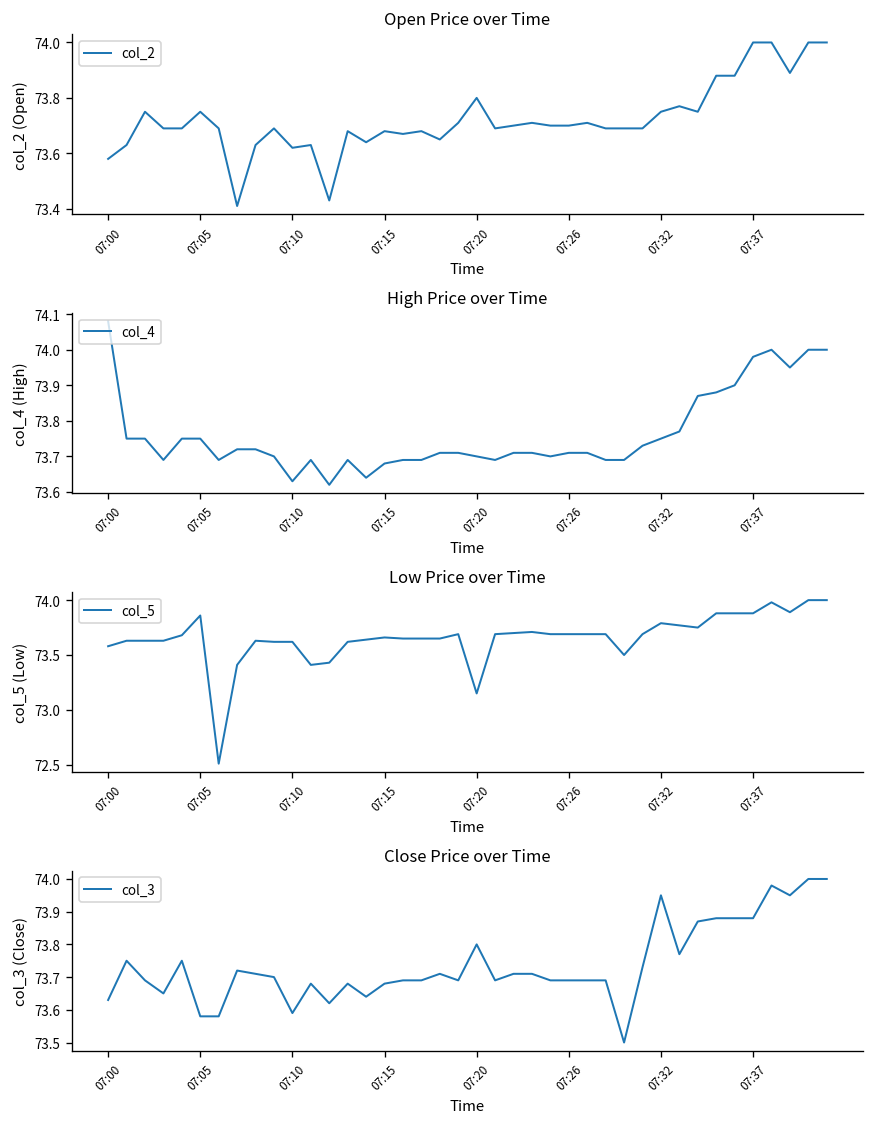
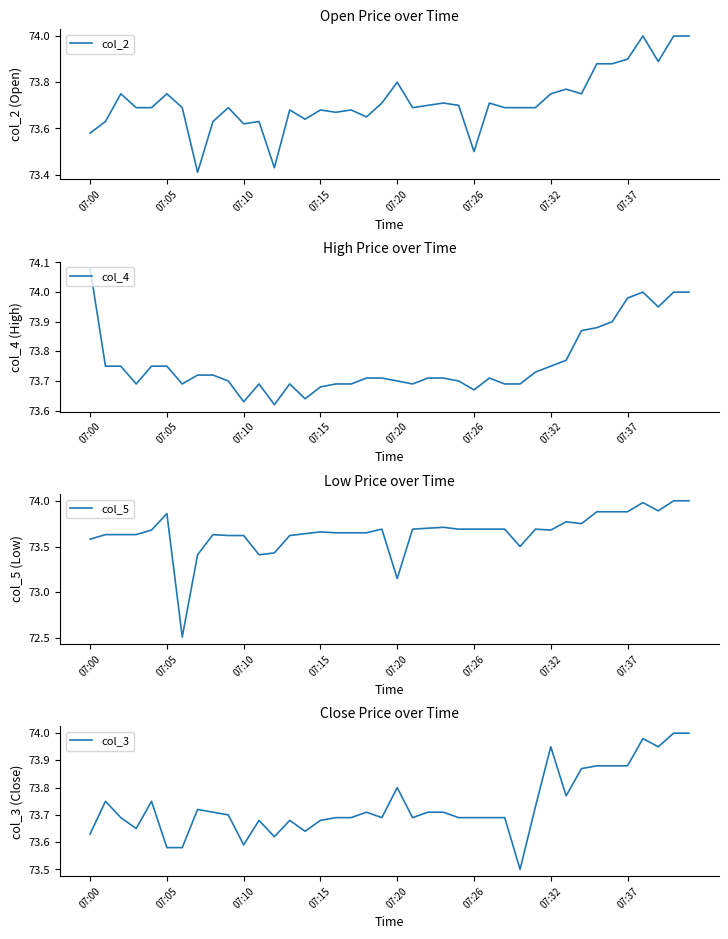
Open Price over Time, 07:26: 73.7 -> 73.5
Open Price over Time, 07:37: 74.0 -> 73.9
High Price over Time, 07:26: 73.71 -> 73.67
Low Price over Time, 07:32: 73.8 -> 73.7
